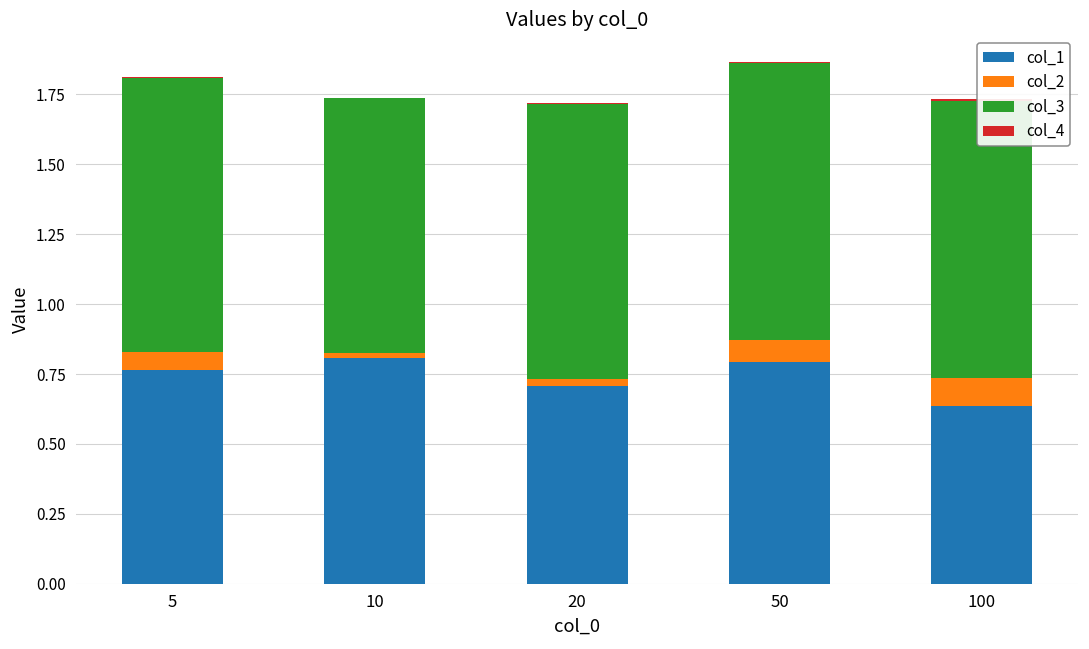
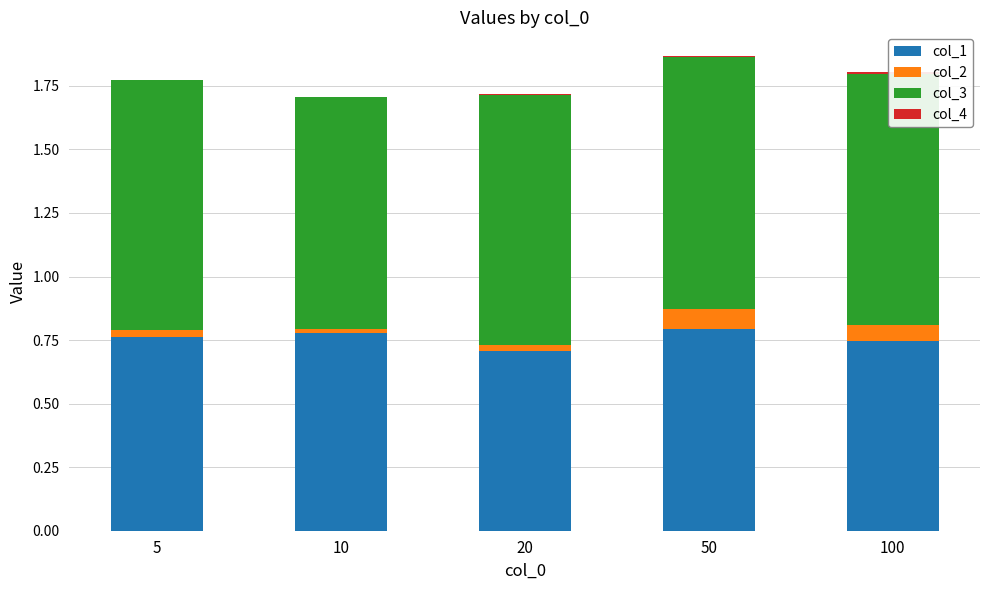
col_2, 5: 0.06 -> 0.03
col_1, 10: 0.81 -> 0.78
col_1, 100: 0.64 -> 0.75
col_2, 100: 0.10 -> 0.06
